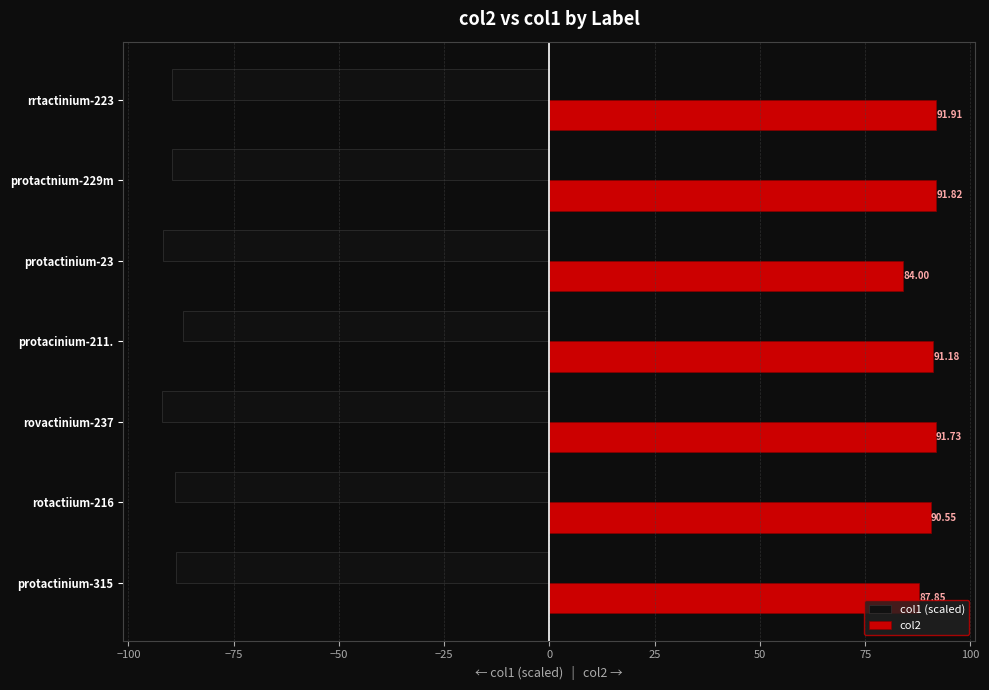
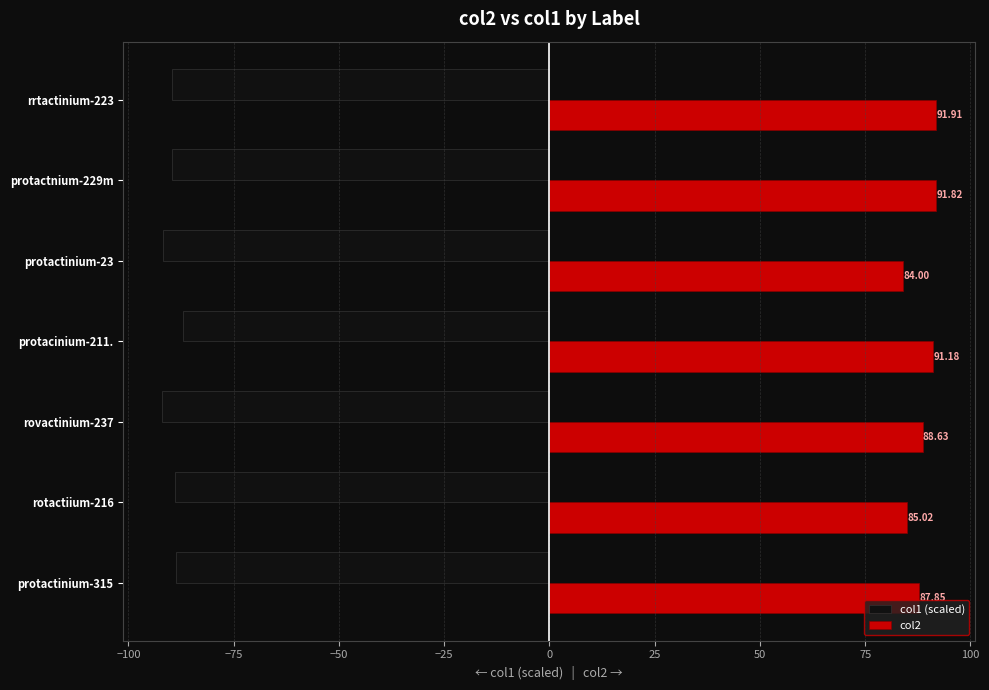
col2, rovactinium-237: 91.73 -> 88.63
col2, rotactiium-216: 90.55 -> 85.02
